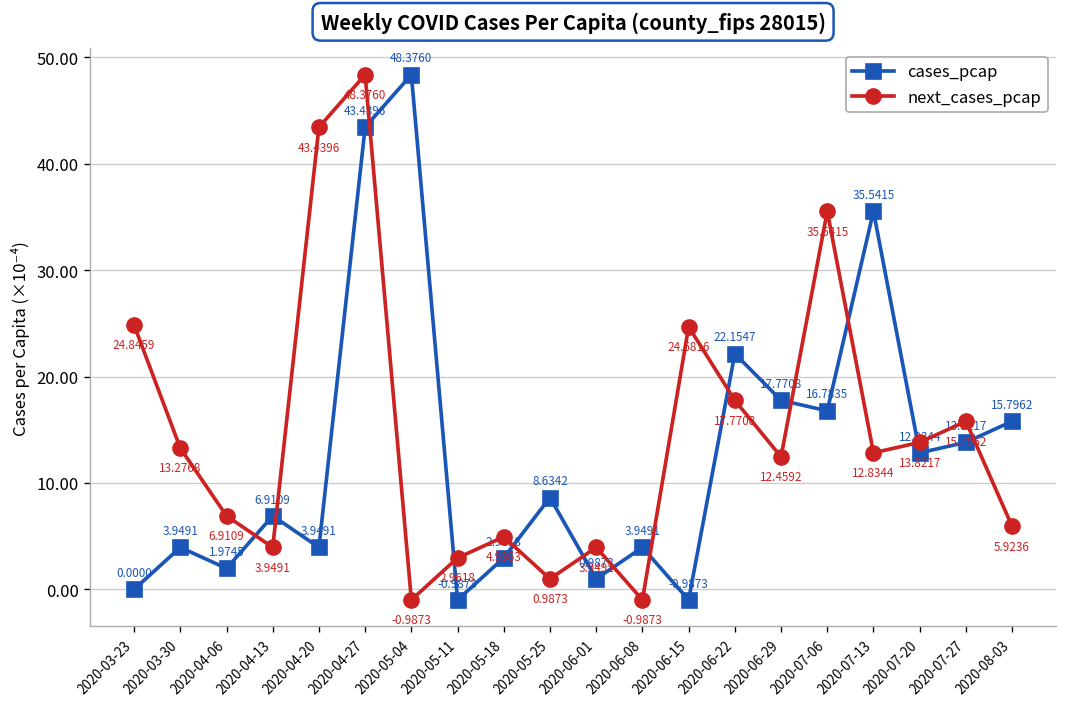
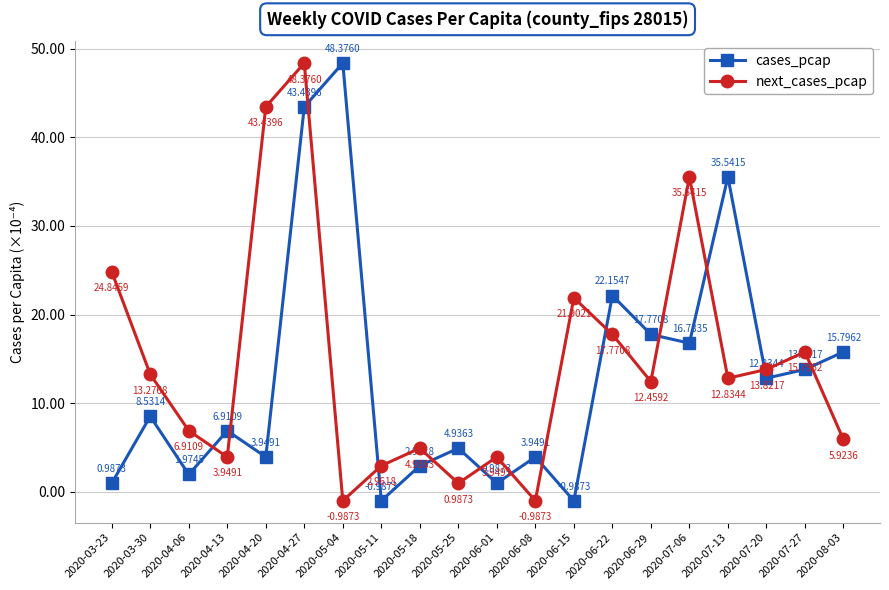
cases_pcap, 2020-03-23: 0.0000 -> 0.9873
cases_pcap, 2020-03-30: 3.9491 -> 8.5314
cases_pcap, 2020-05-25: 8.6342 -> 4.9363
next_cases_pcap, 2020-06-15: 24.6816 -> 21.9021
